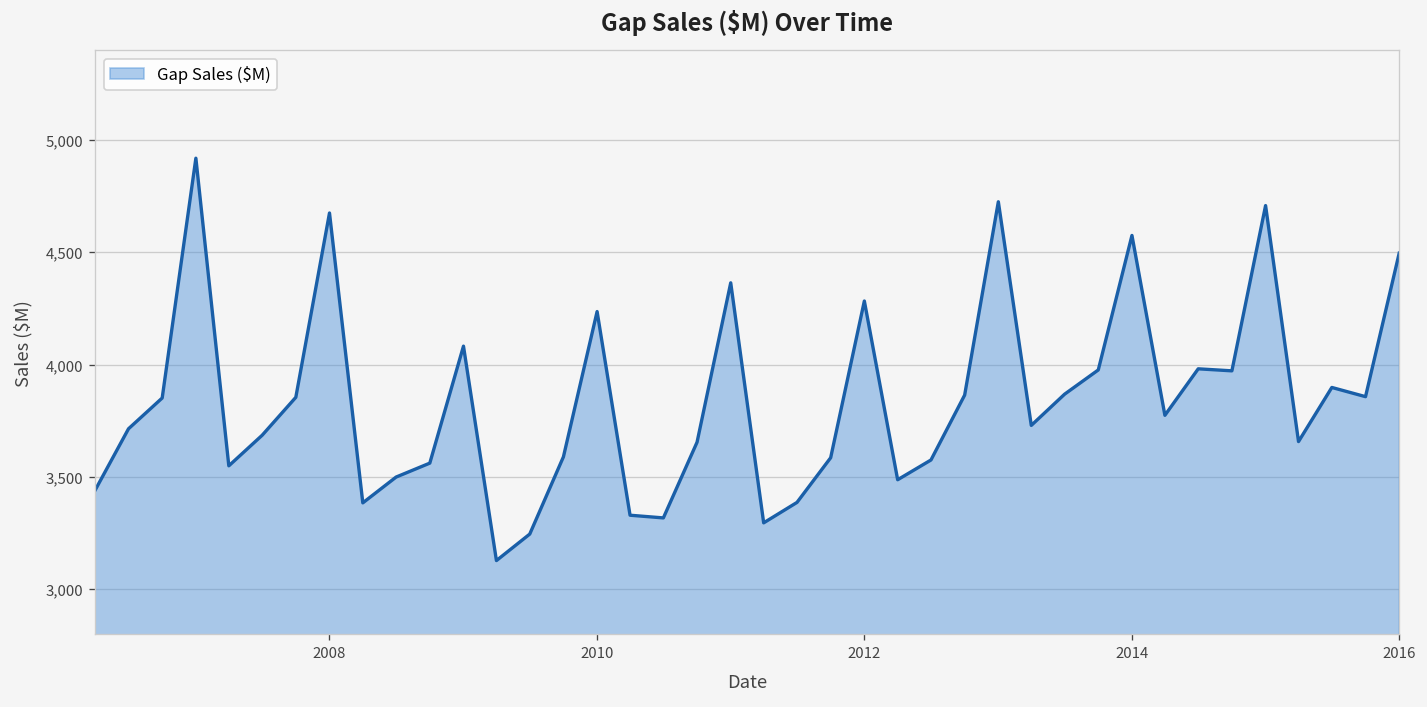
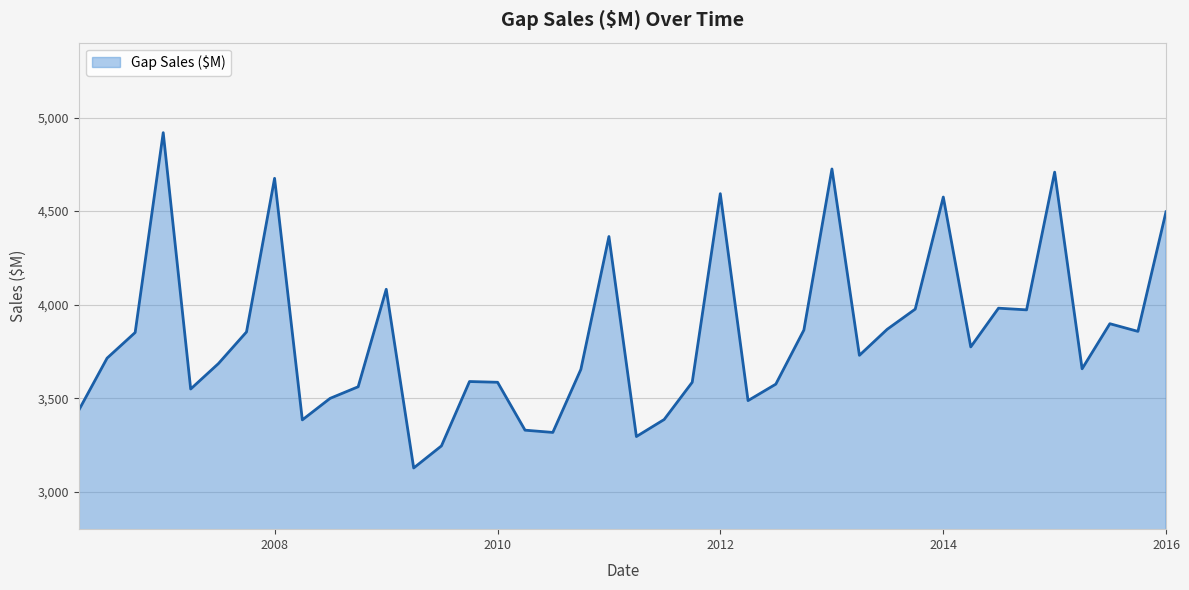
2010: 4,240 -> 3,590
2012: 4,280 -> 4,590
